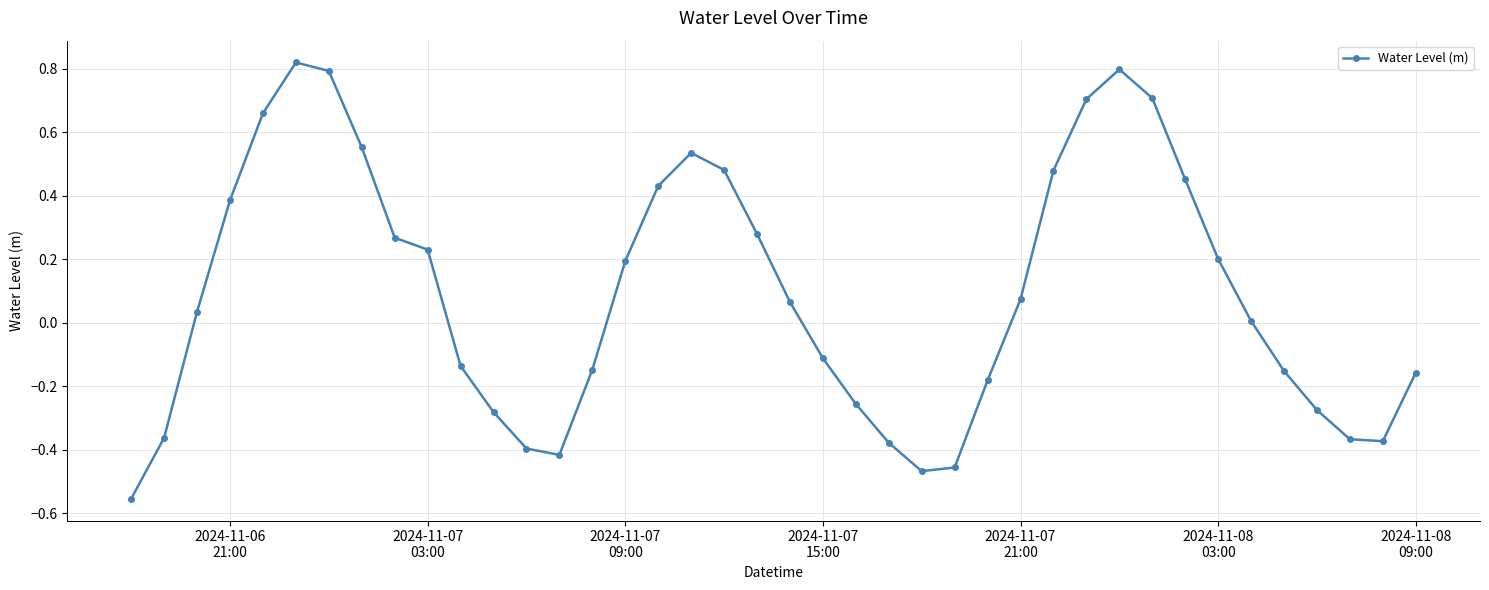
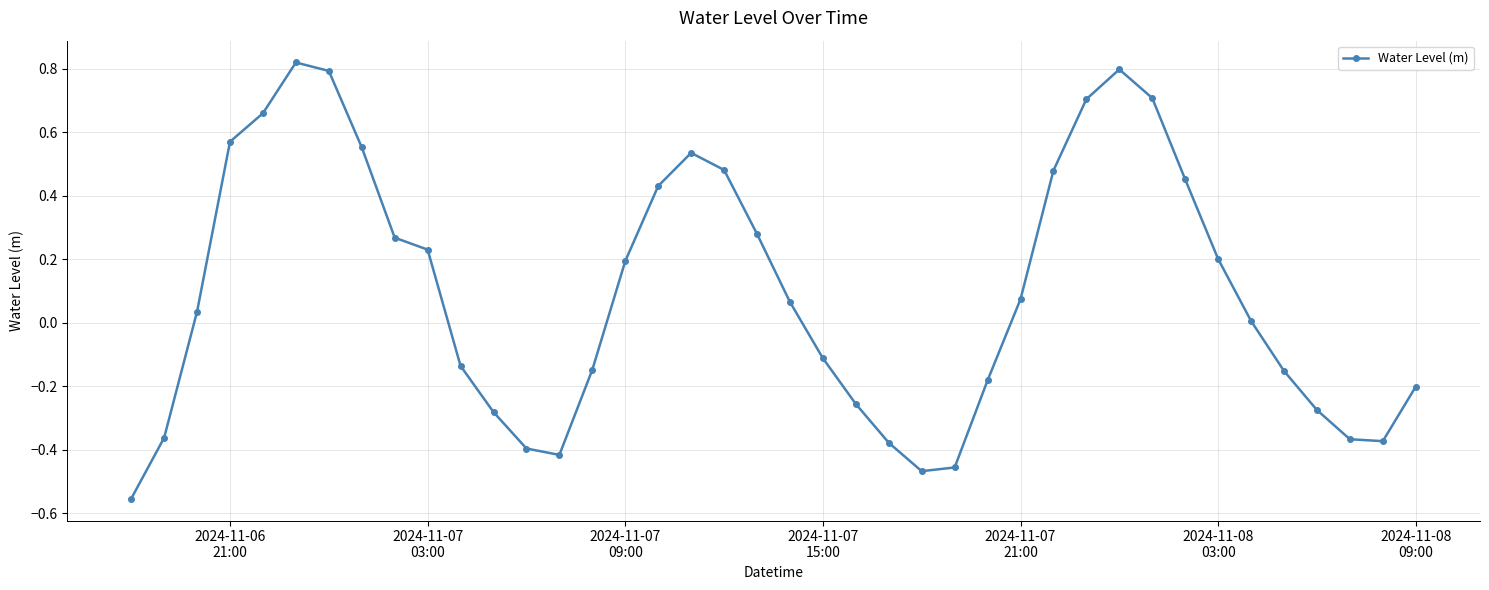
2024-11-06 21:00: 0.39 -> 0.57
2024-11-08 09:00: -0.16 -> -0.20
